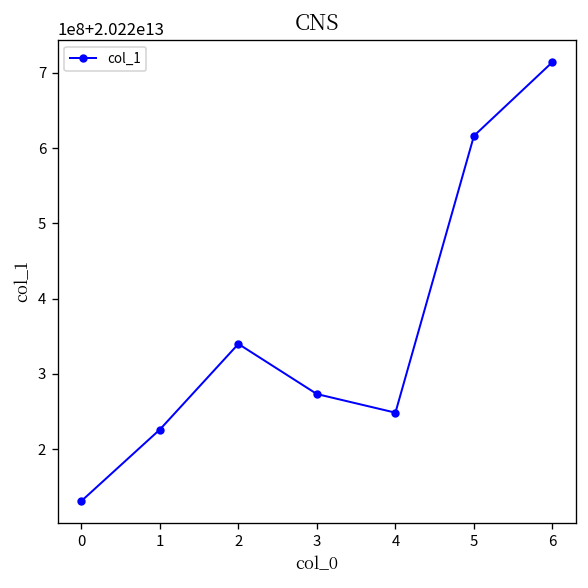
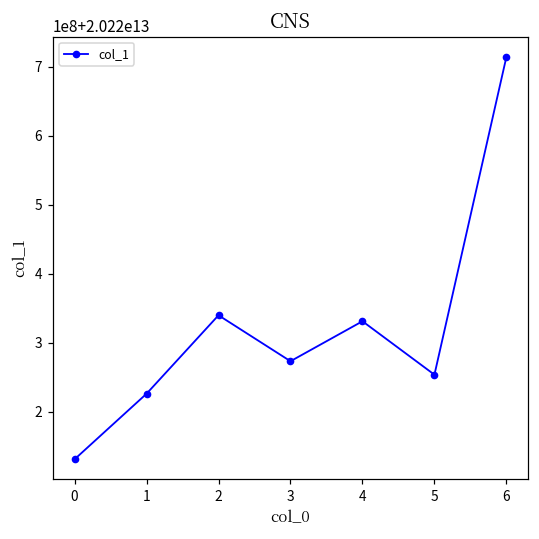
4: 20220250000000 -> 20220330000000
5: 20220620000000 -> 20220250000000
